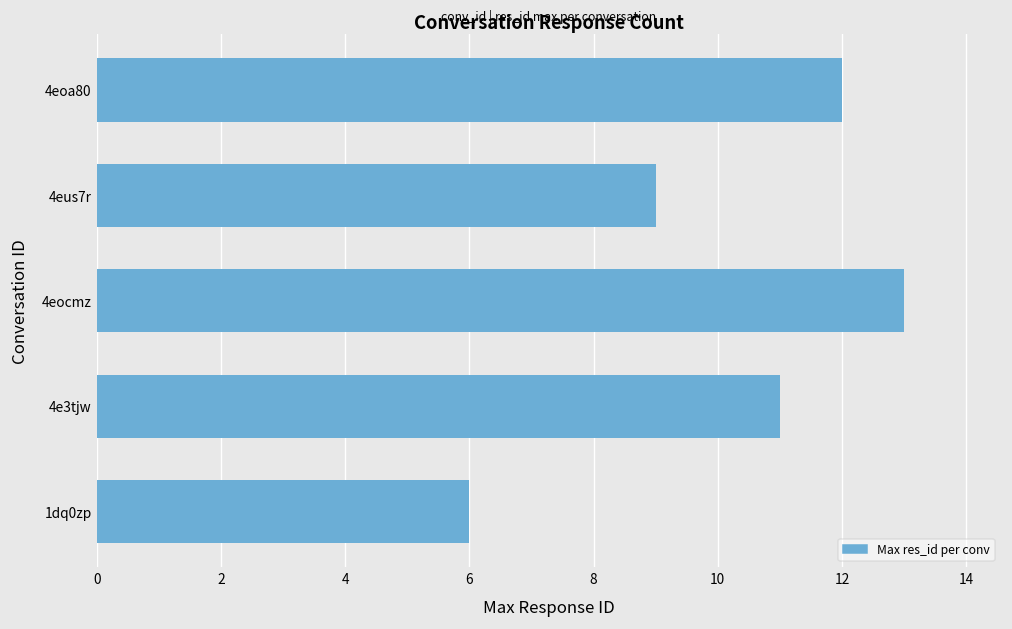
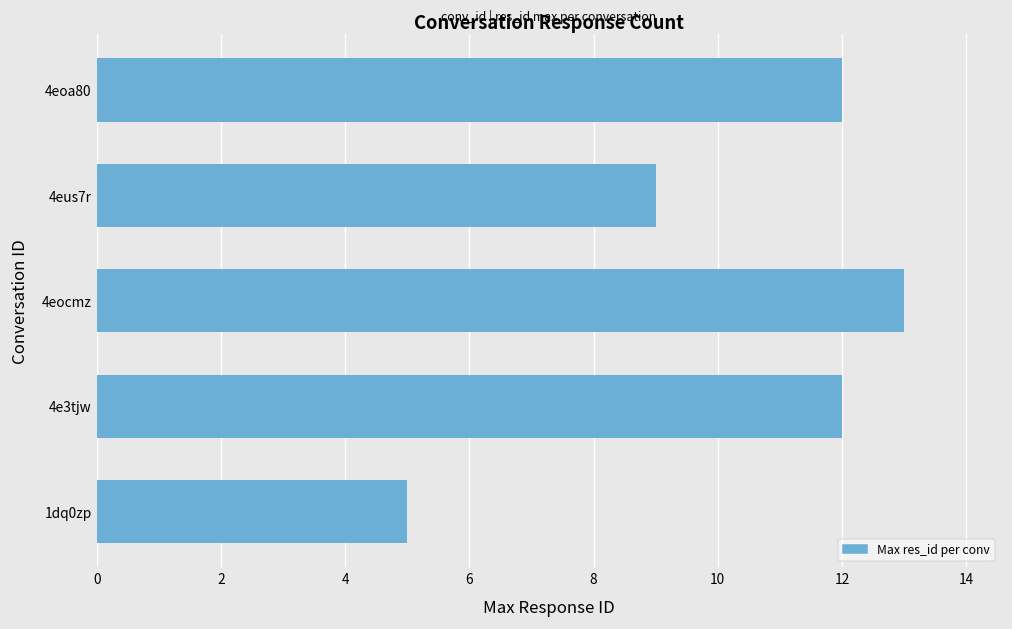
4e3tjw: 11 -> 12
1dq0zp: 6 -> 5
